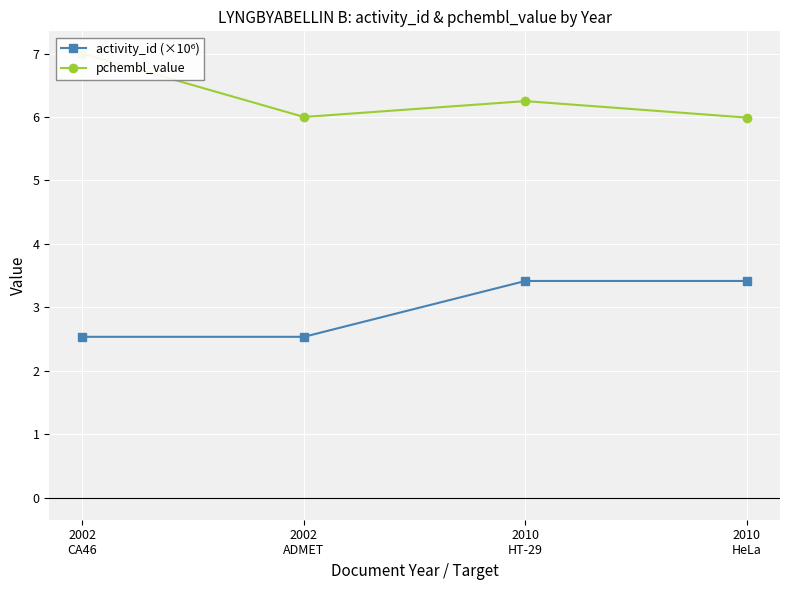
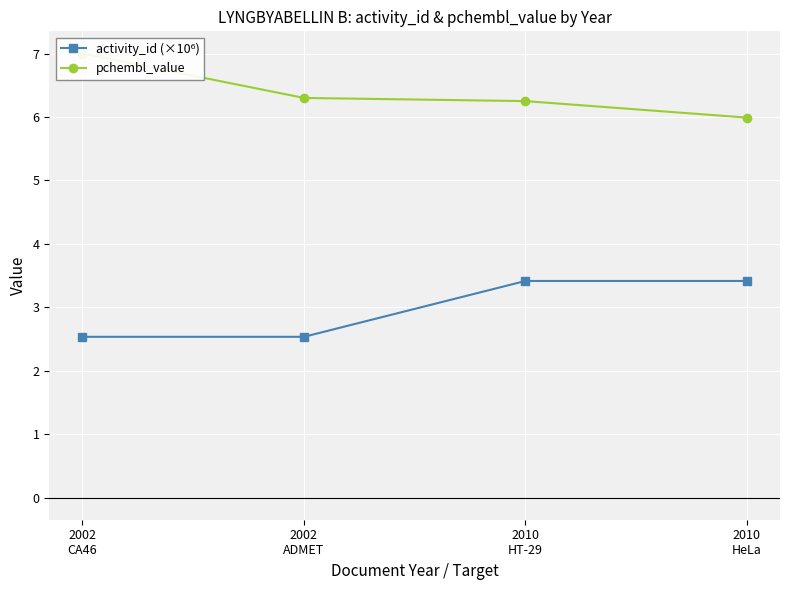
pchembl_value, 2002 ADMET: 6.0 -> 6.3
